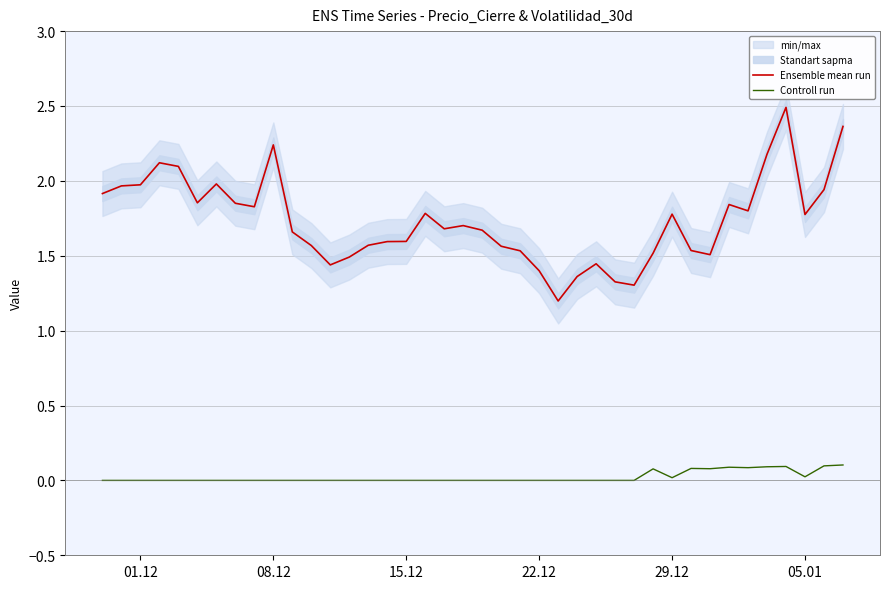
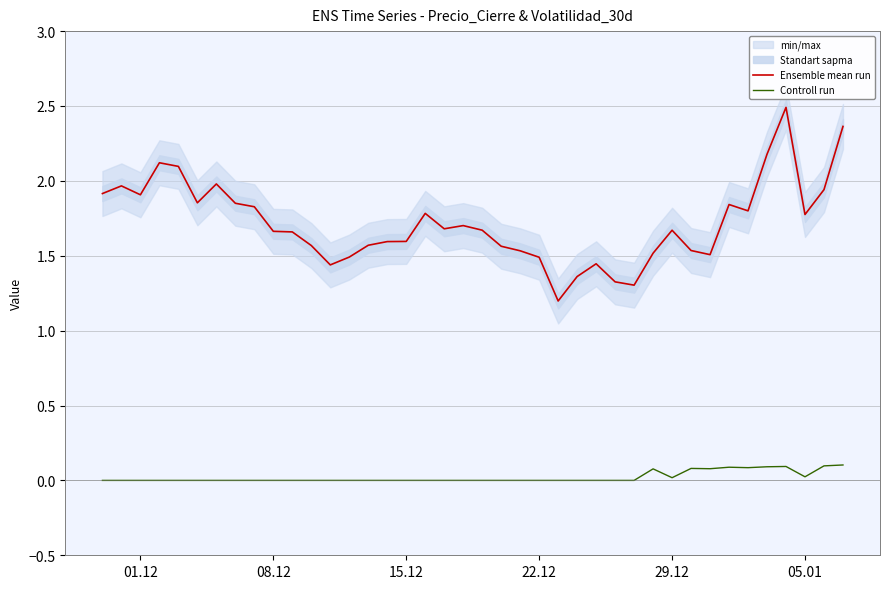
Ensemble mean run, 01.12: 1.97 -> 1.91
Ensemble mean run, 08.12: 2.24 -> 1.66
Ensemble mean run, 22.12: 1.40 -> 1.49
Ensemble mean run, 29.12: 1.78 -> 1.67
